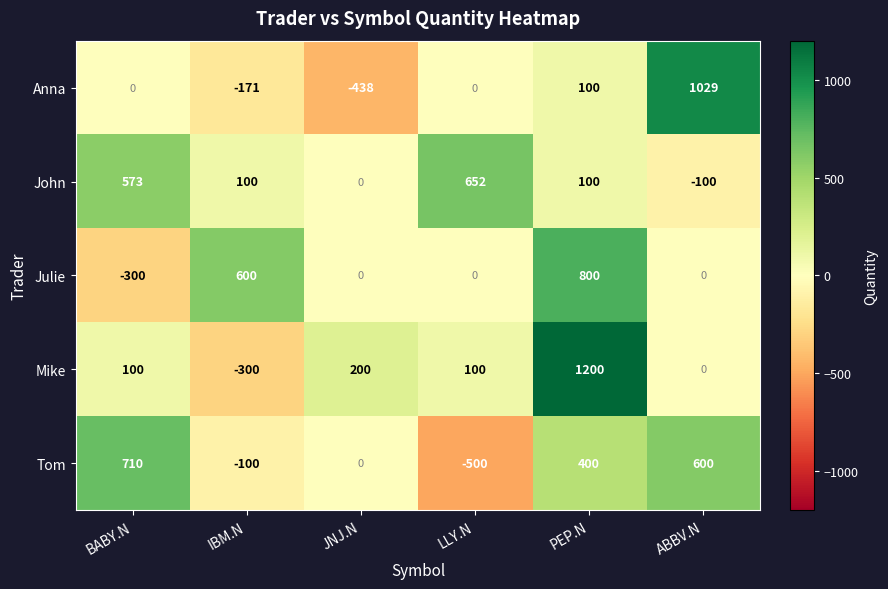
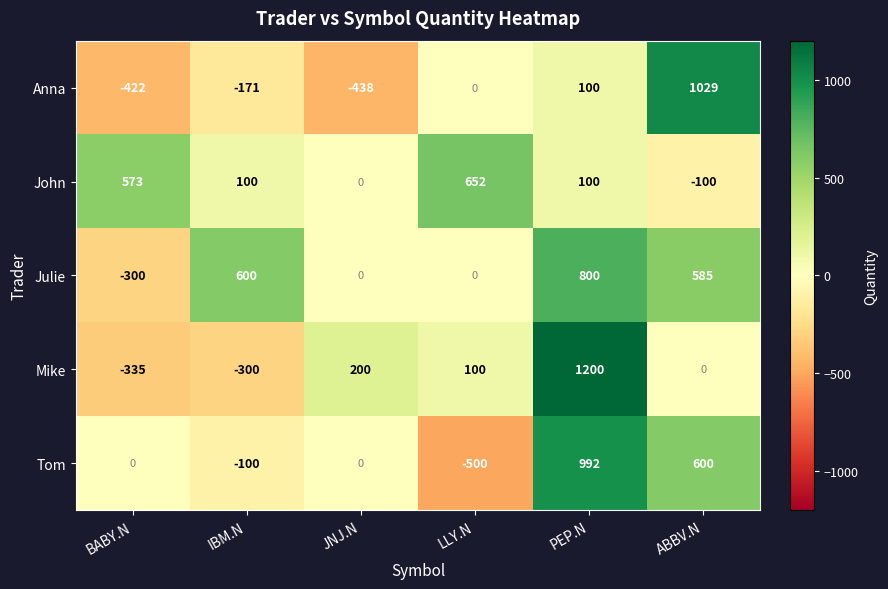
Anna, BABY.N: 0 -> -422
Julie, ABBV.N: 0 -> 585
Mike, BABY.N: 100 -> -335
Tom, BABY.N: 710 -> 0
Tom, PEP.N: 400 -> 992
